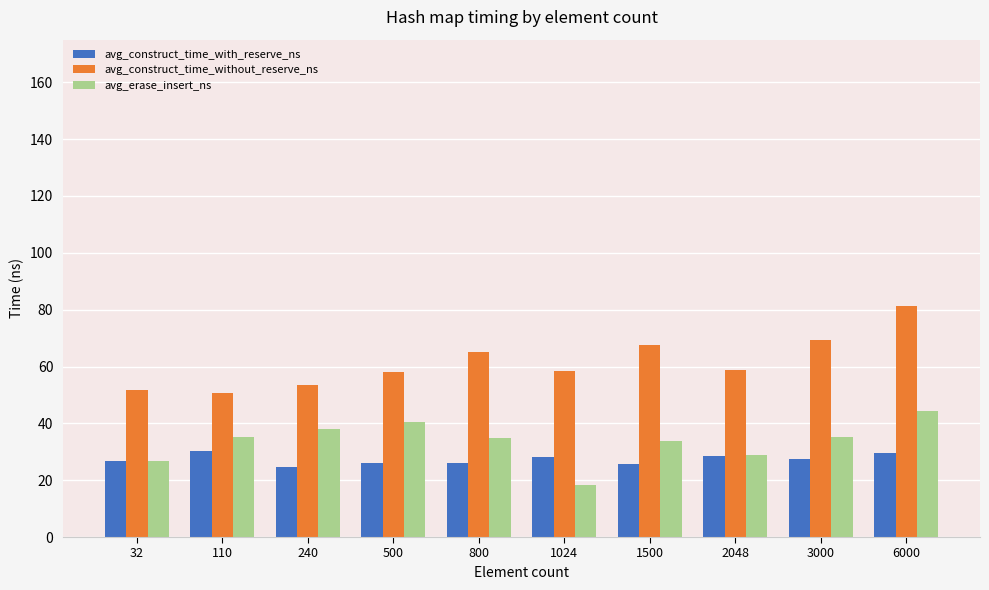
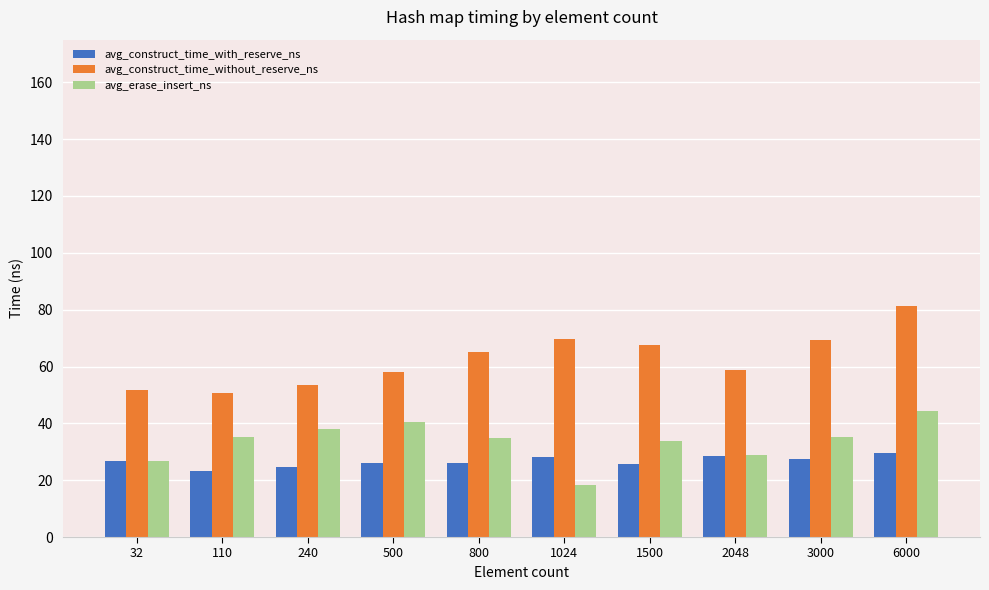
avg_construct_time_with_reserve_ns, 110: 30 -> 23
avg_construct_time_without_reserve_ns, 1024: 58 -> 70
